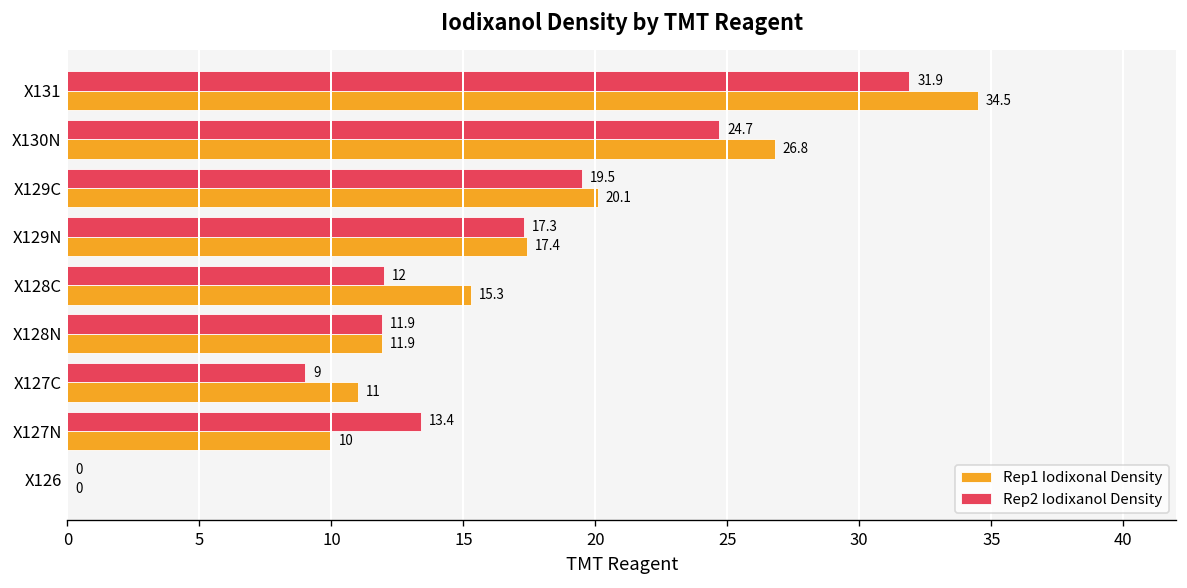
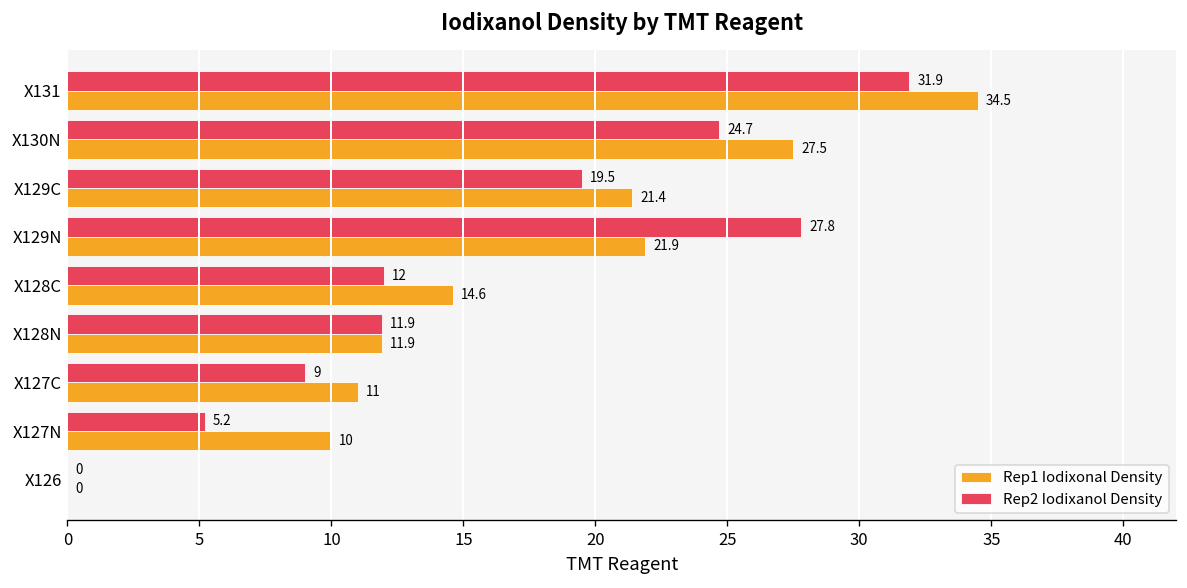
Rep1 Iodixonal Density, X130N: 26.8 -> 27.5
Rep1 Iodixonal Density, X129C: 20.1 -> 21.4
Rep2 Iodixanol Density, X129N: 17.3 -> 27.8
Rep1 Iodixonal Density, X129N: 17.4 -> 21.9
Rep1 Iodixonal Density, X128C: 15.3 -> 14.6
Rep2 Iodixanol Density, X127N: 13.4 -> 5.2
